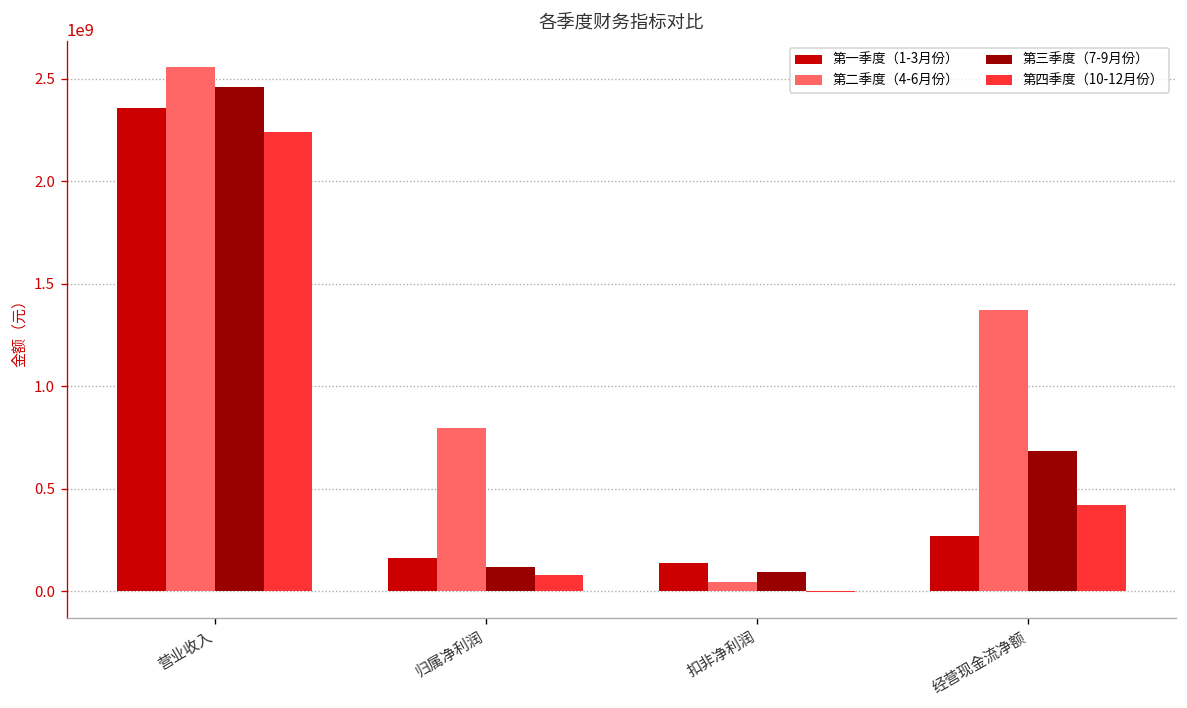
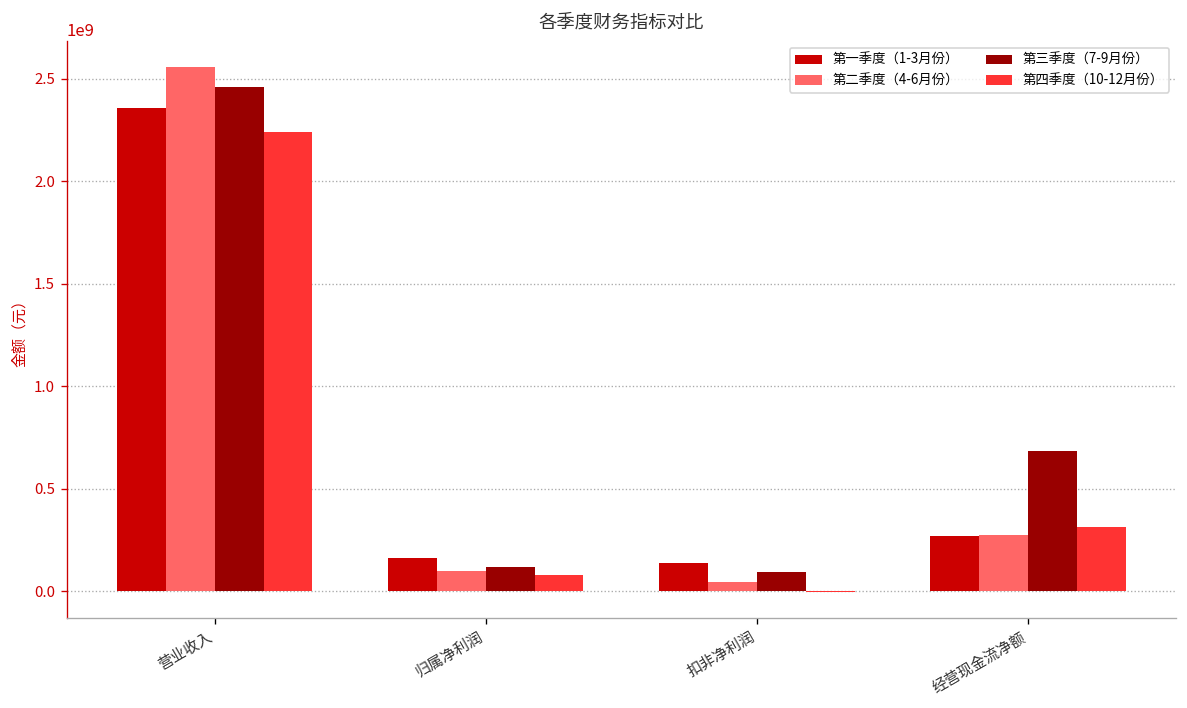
第二季度（4-6月份）, 归属净利润: 800000000 -> 100000000
第二季度（4-6月份）, 经营现金流净额: 1370000000 -> 270000000
第四季度（10-12月份）, 经营现金流净额: 420000000 -> 310000000
